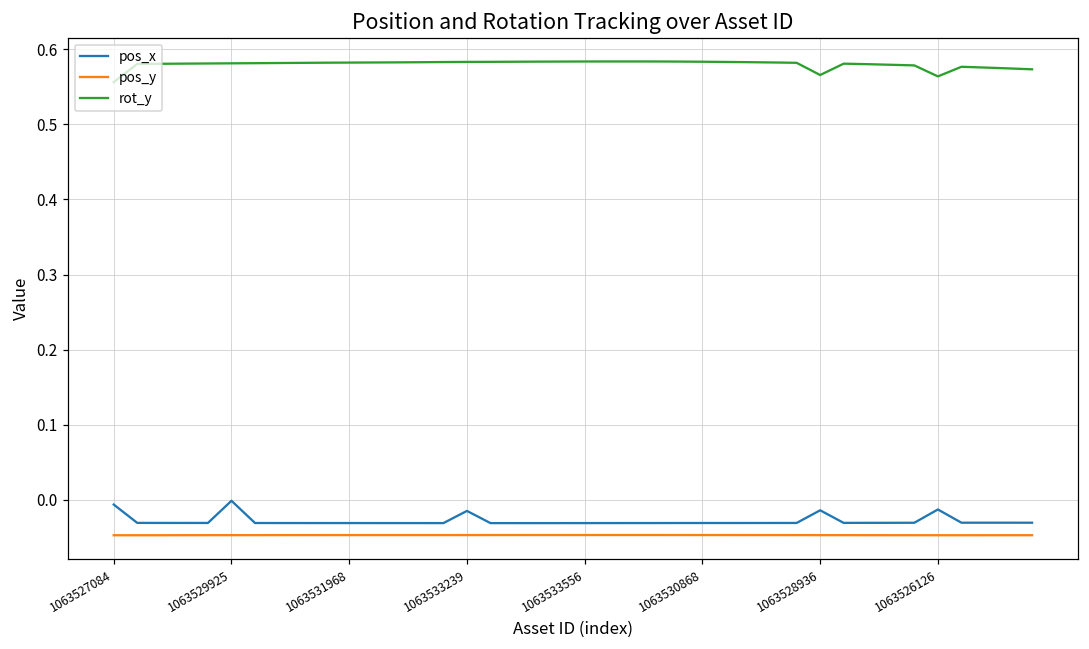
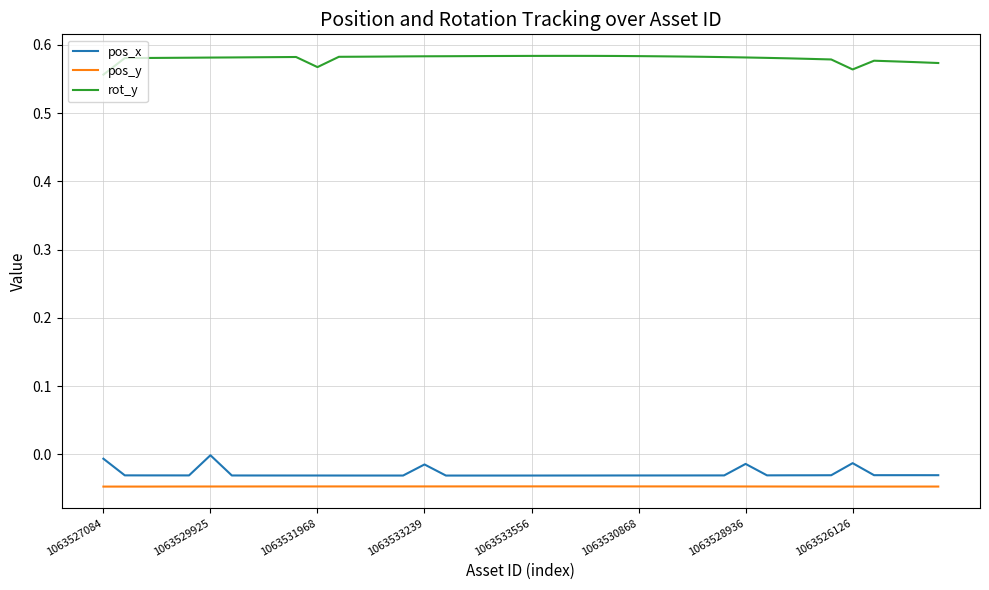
rot_y, 1063531968: 0.58 -> 0.57
rot_y, 1063528936: 0.57 -> 0.58
